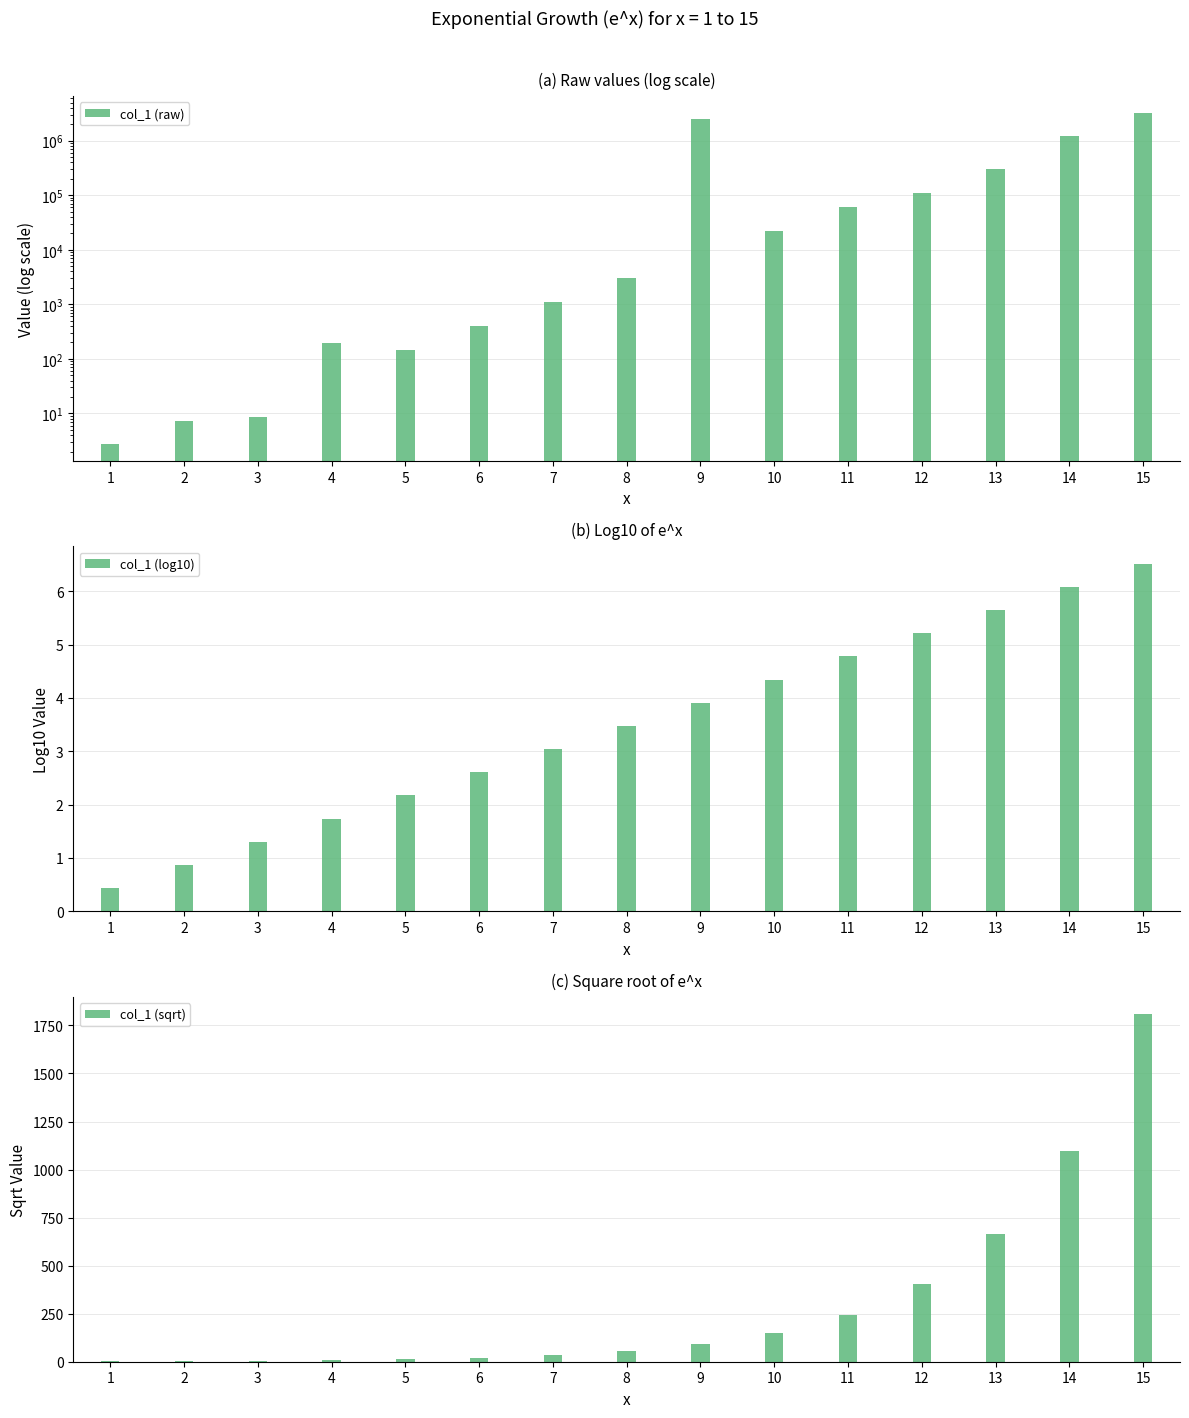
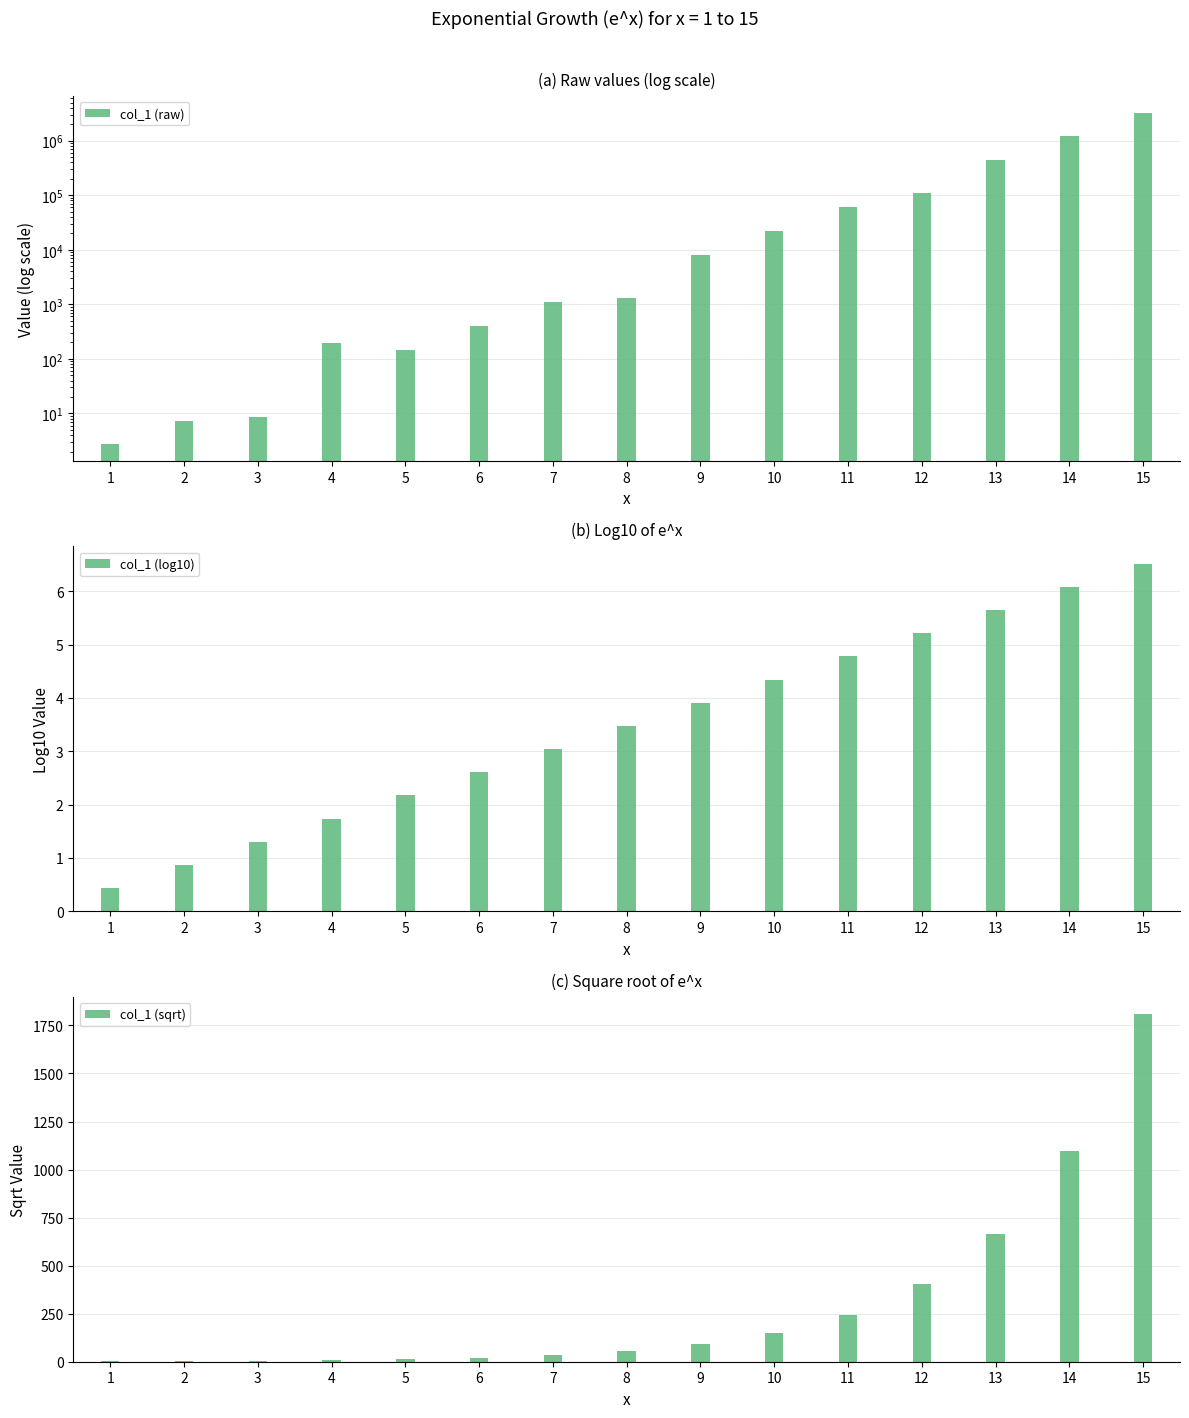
(a) Raw values (log scale), 8: 3000 -> 1300
(a) Raw values (log scale), 9: 2000000 -> 8000
(a) Raw values (log scale), 13: 300000 -> 400000
